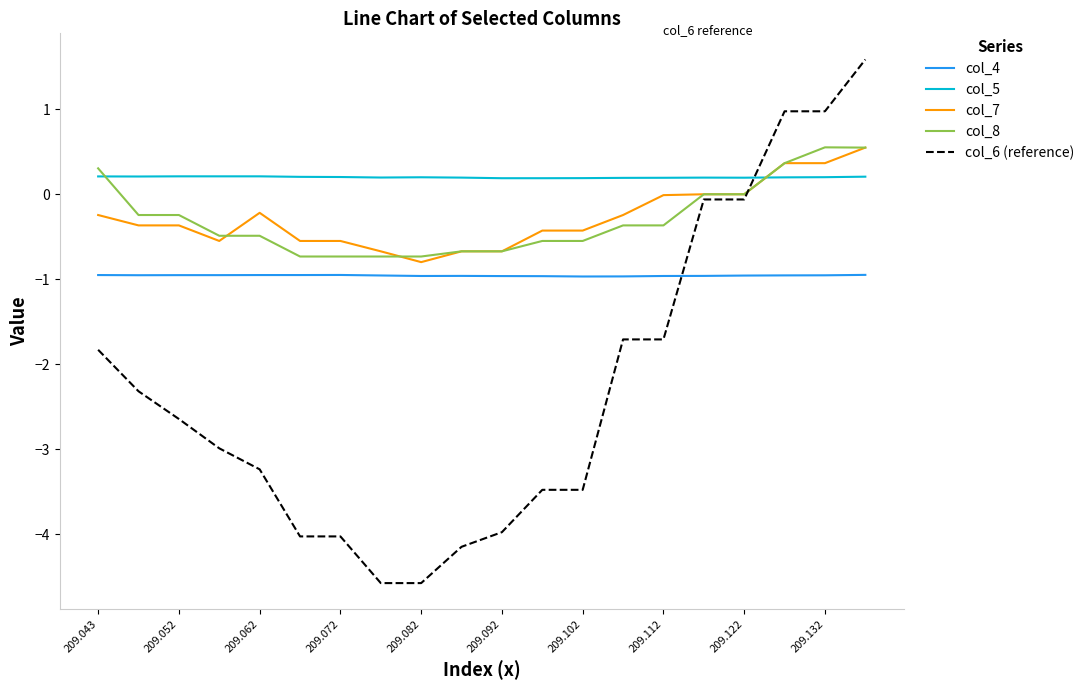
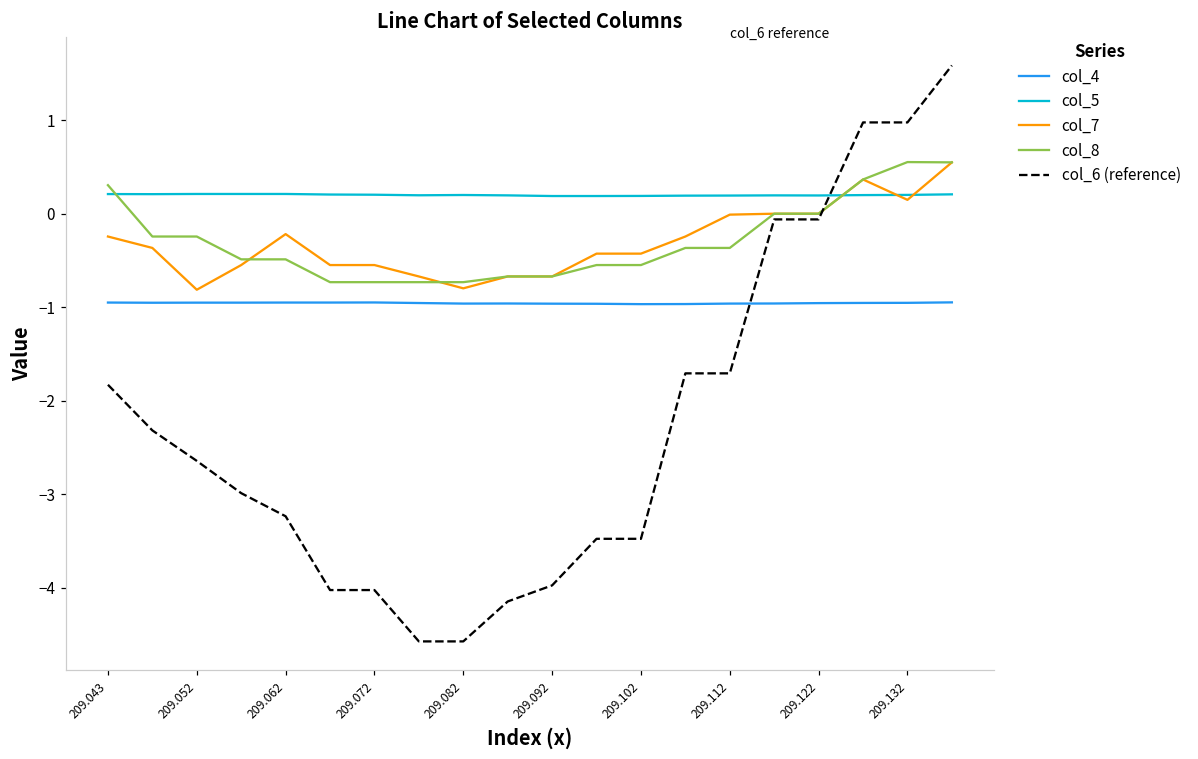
col_7, 209.052: -0.4 -> -0.8
col_7, 209.132: 0.4 -> 0.1
